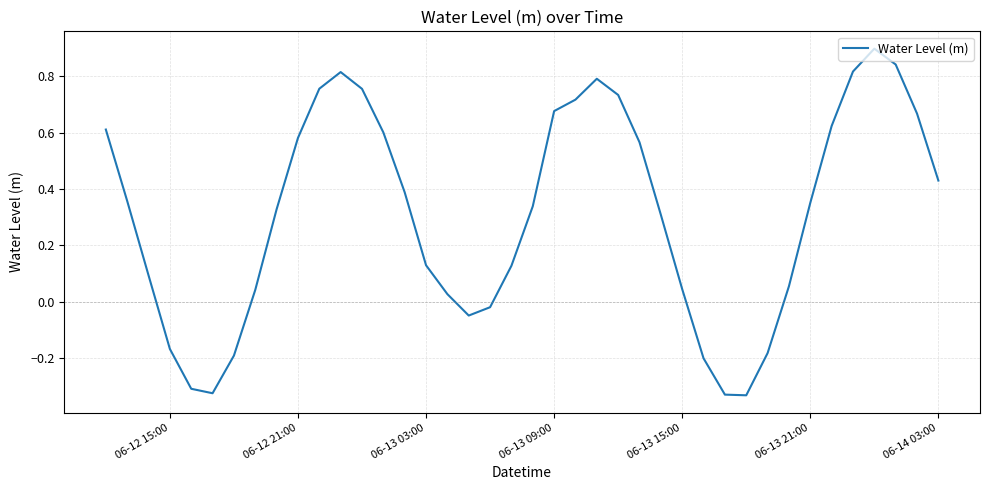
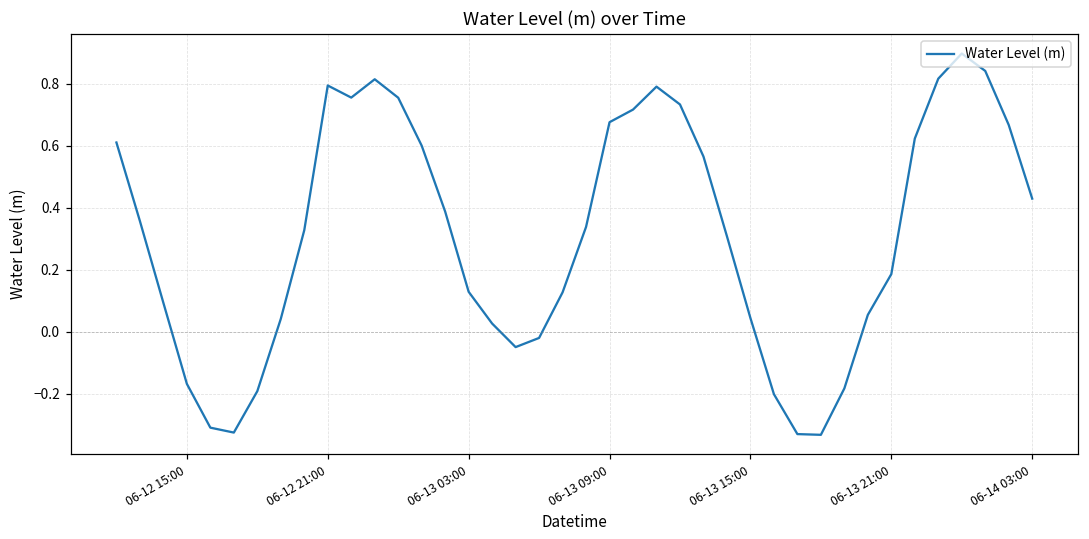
06-12 21:00: 0.58 -> 0.79
06-13 21:00: 0.35 -> 0.19
